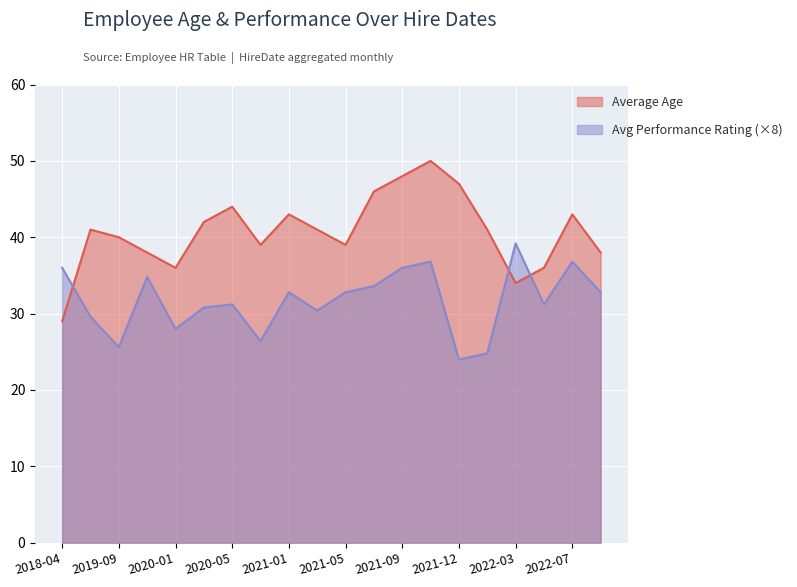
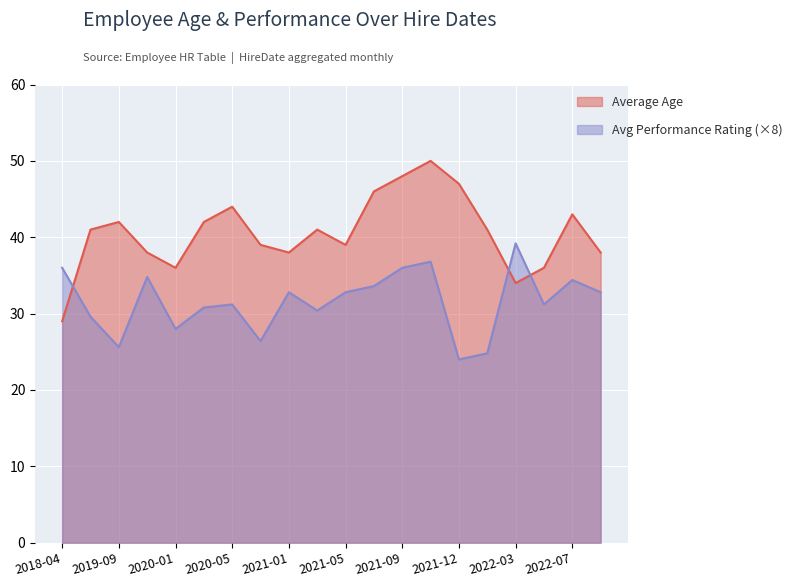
Average Age, 2019-09: 40 -> 42
Average Age, 2021-01: 43 -> 38
Avg Performance Rating (×8), 2022-07: 37 -> 34
